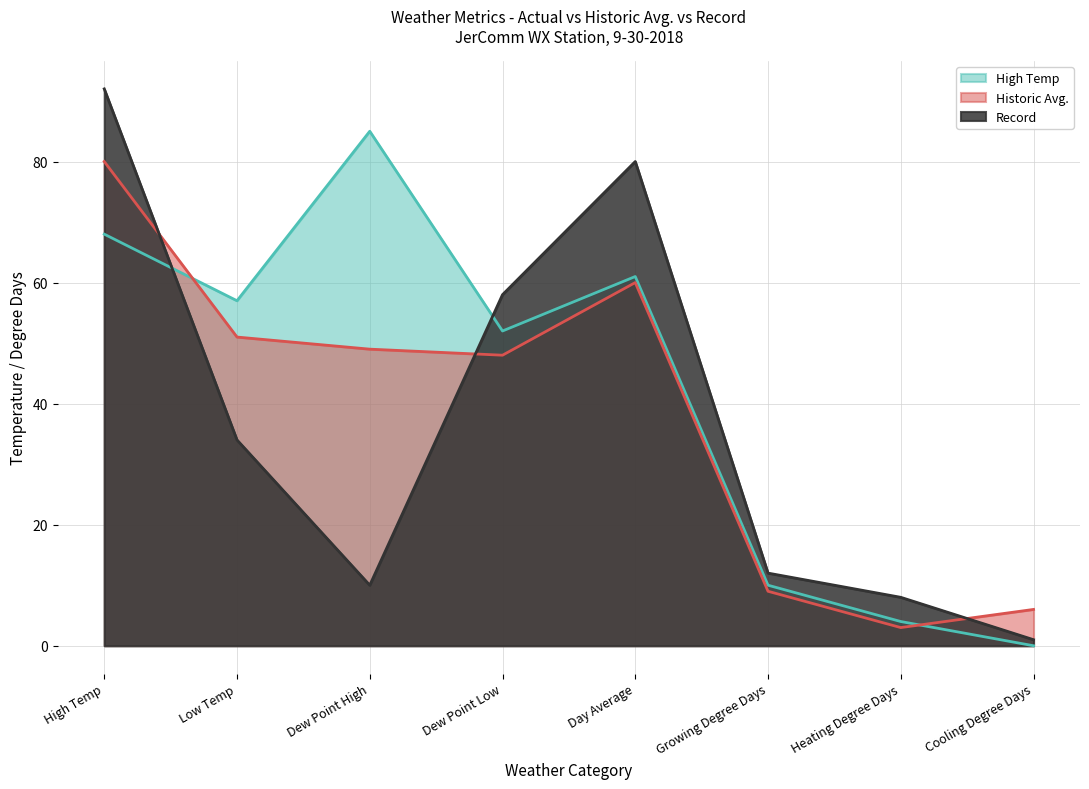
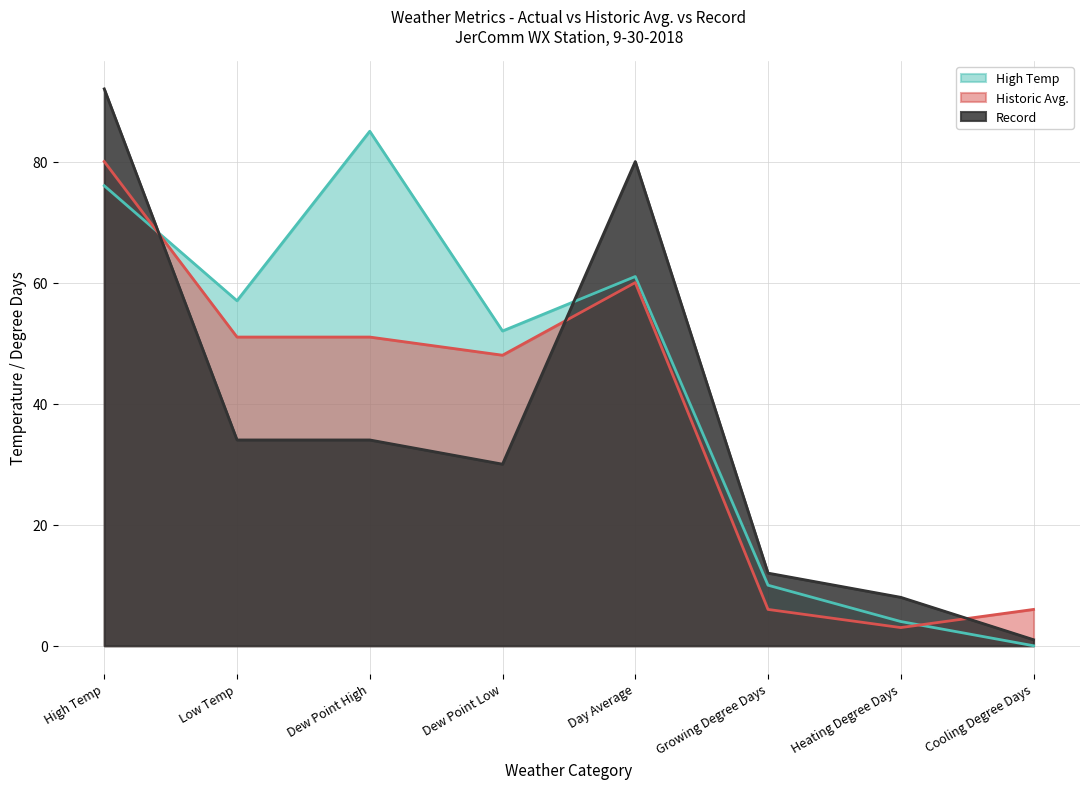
High Temp, High Temp: 68 -> 76
Historic Avg., Dew Point High: 49 -> 51
Record, Dew Point High: 10 -> 34
Record, Dew Point Low: 58 -> 30
Historic Avg., Growing Degree Days: 9 -> 6
